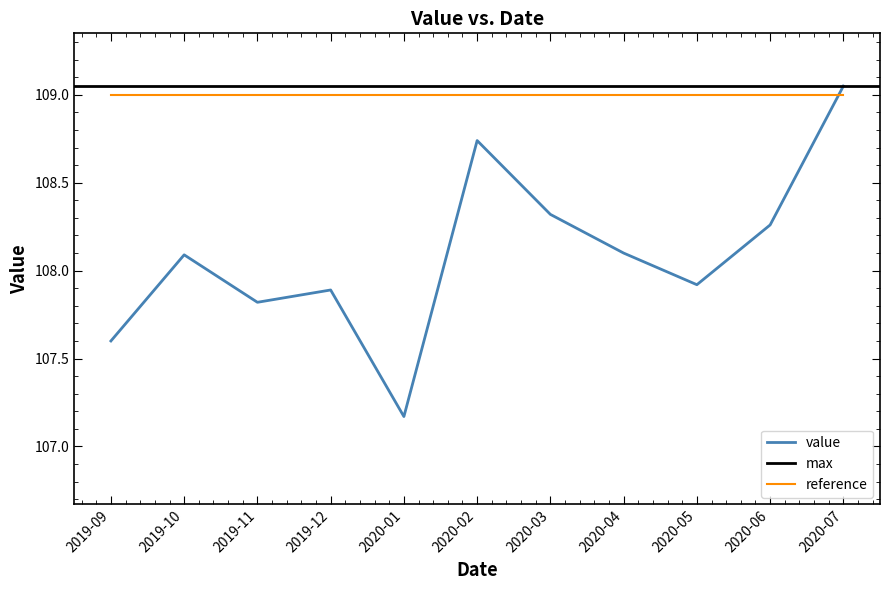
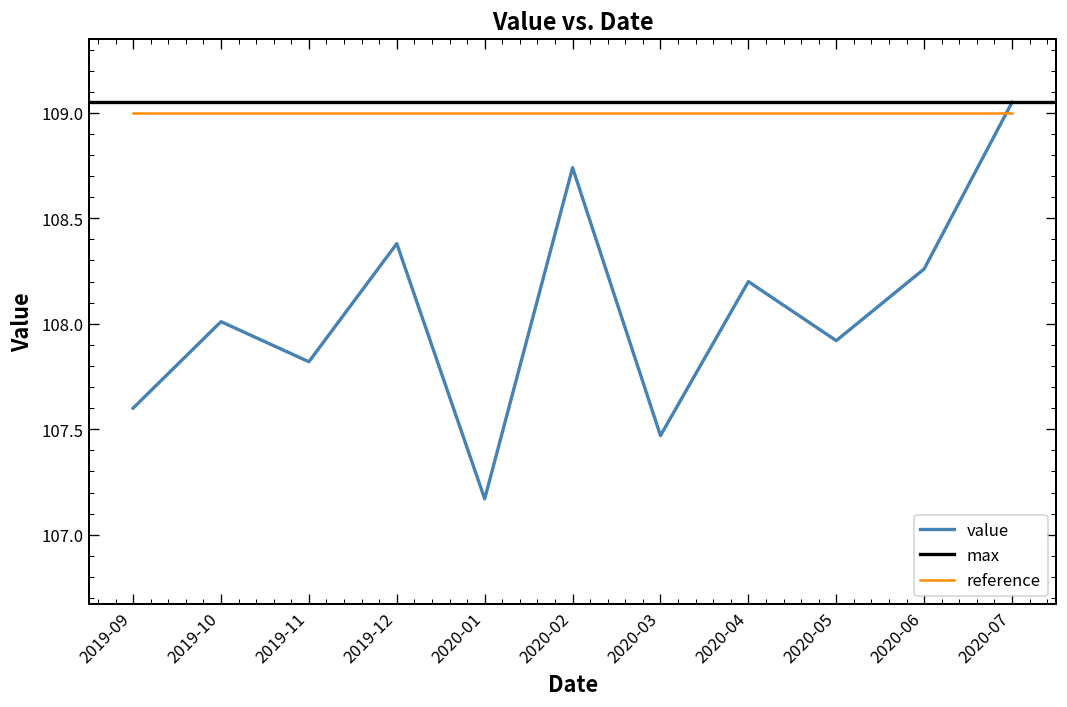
value, 2019-10: 108.09 -> 108.01
value, 2019-12: 107.89 -> 108.38
value, 2020-03: 108.32 -> 107.47
value, 2020-04: 108.1 -> 108.2
